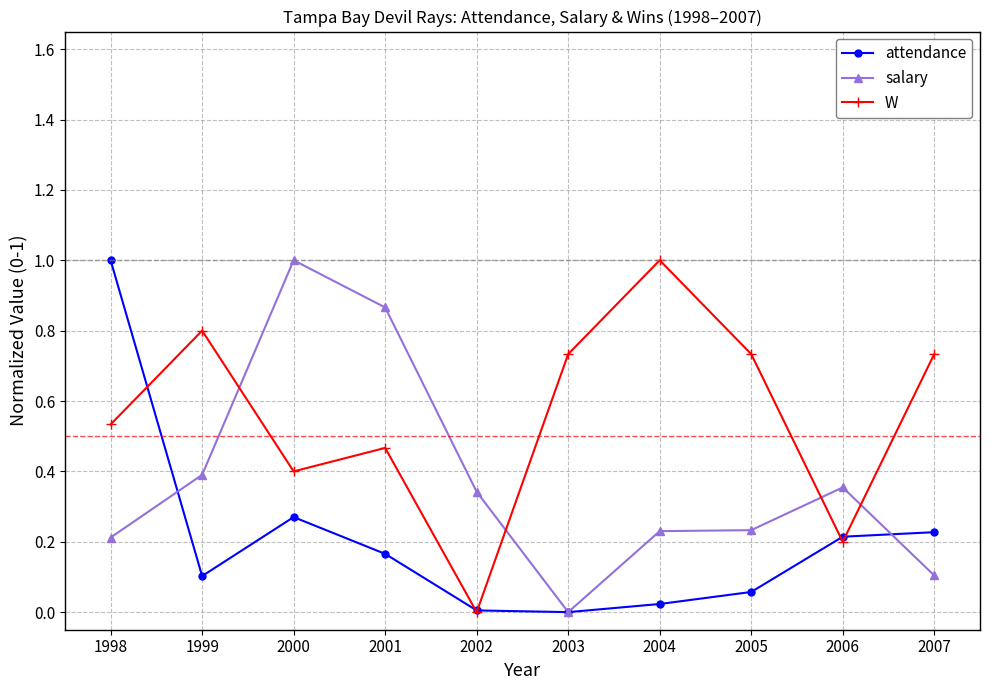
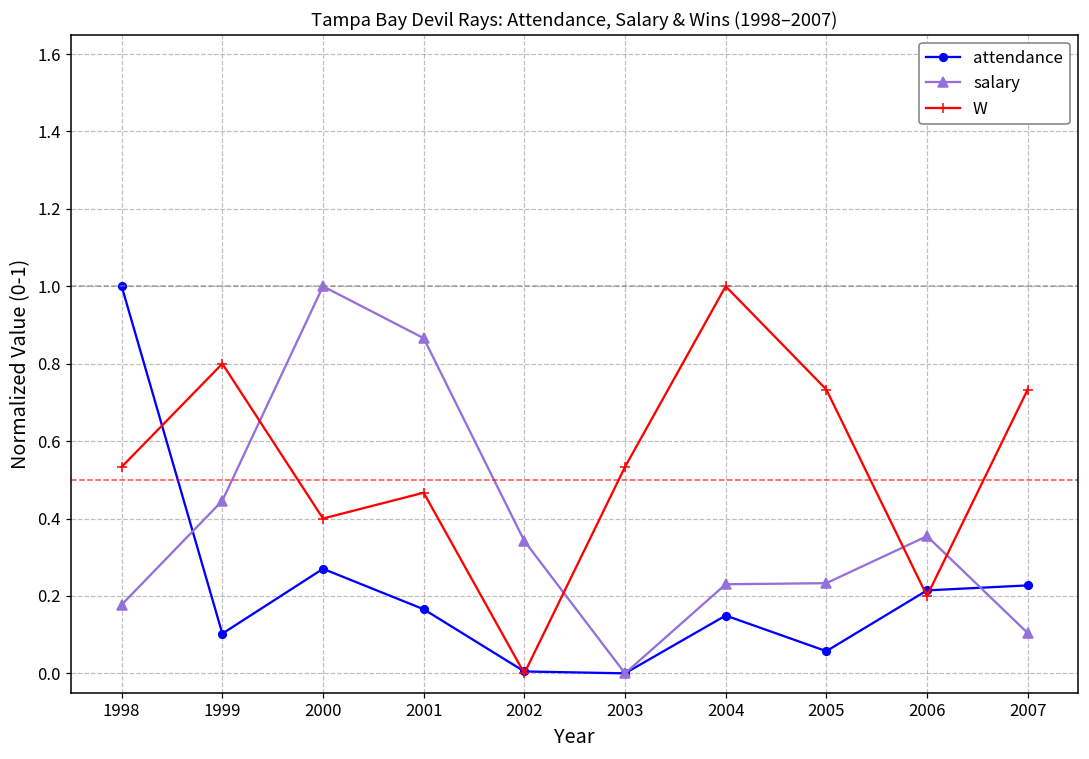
salary, 1998: 0.21 -> 0.18
salary, 1999: 0.39 -> 0.45
W, 2003: 0.73 -> 0.53
attendance, 2004: 0.02 -> 0.15
